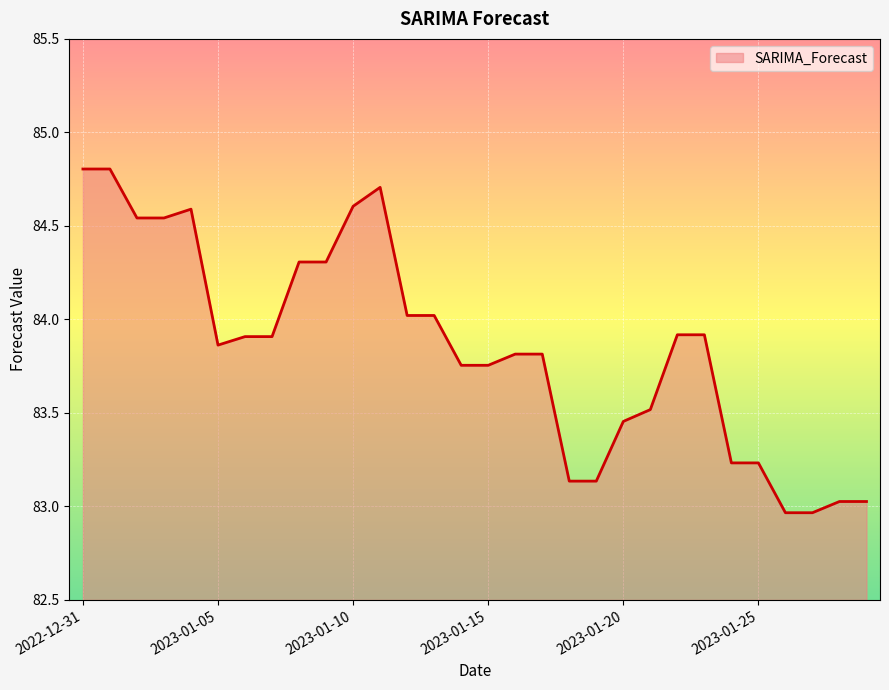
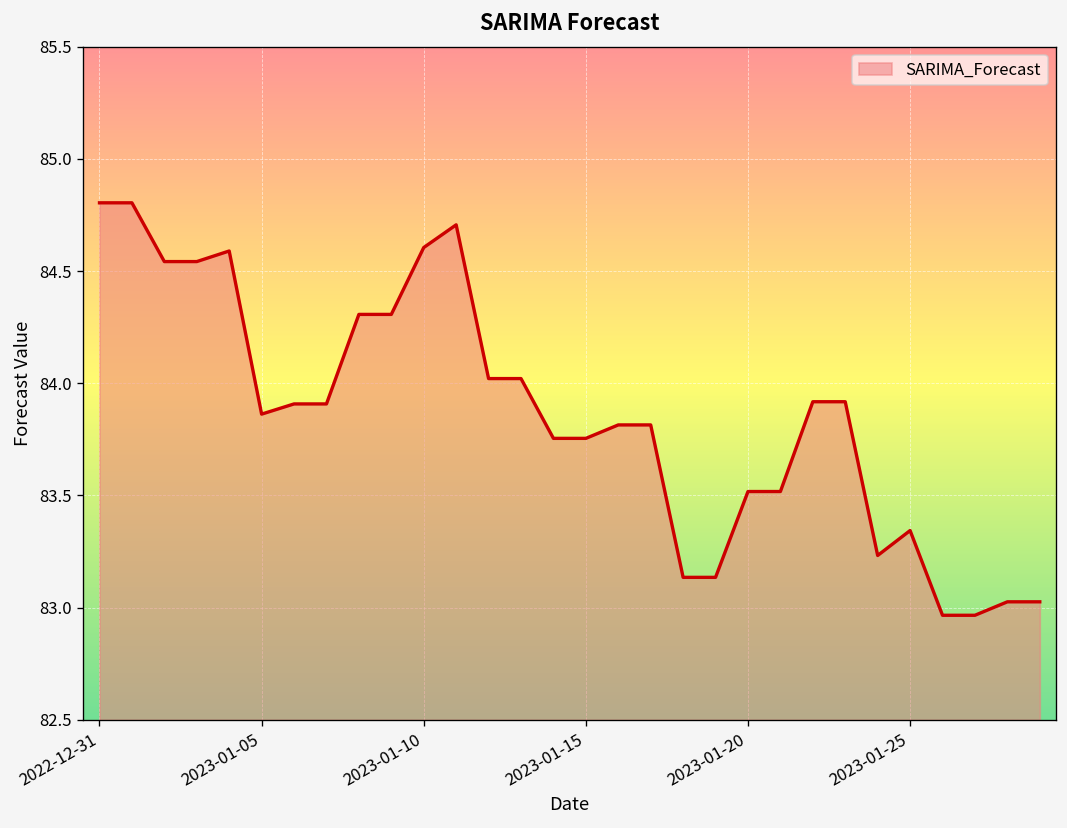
2023-01-20: 83.45 -> 83.52
2023-01-25: 83.23 -> 83.34
